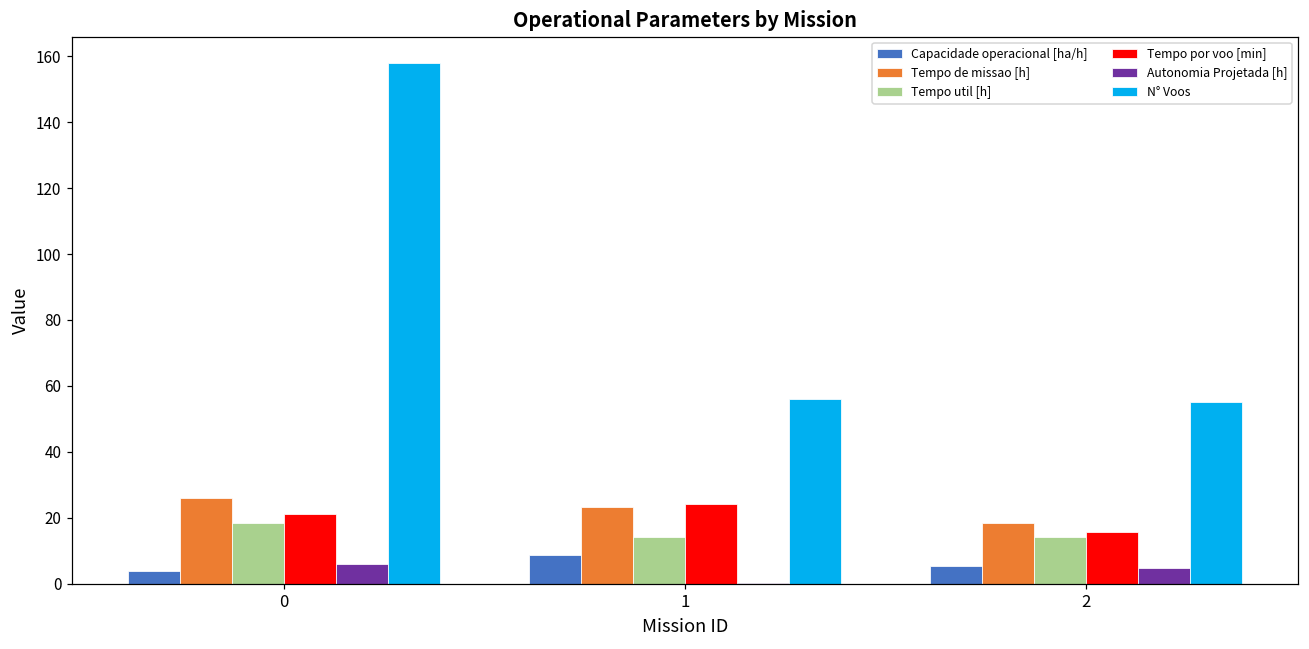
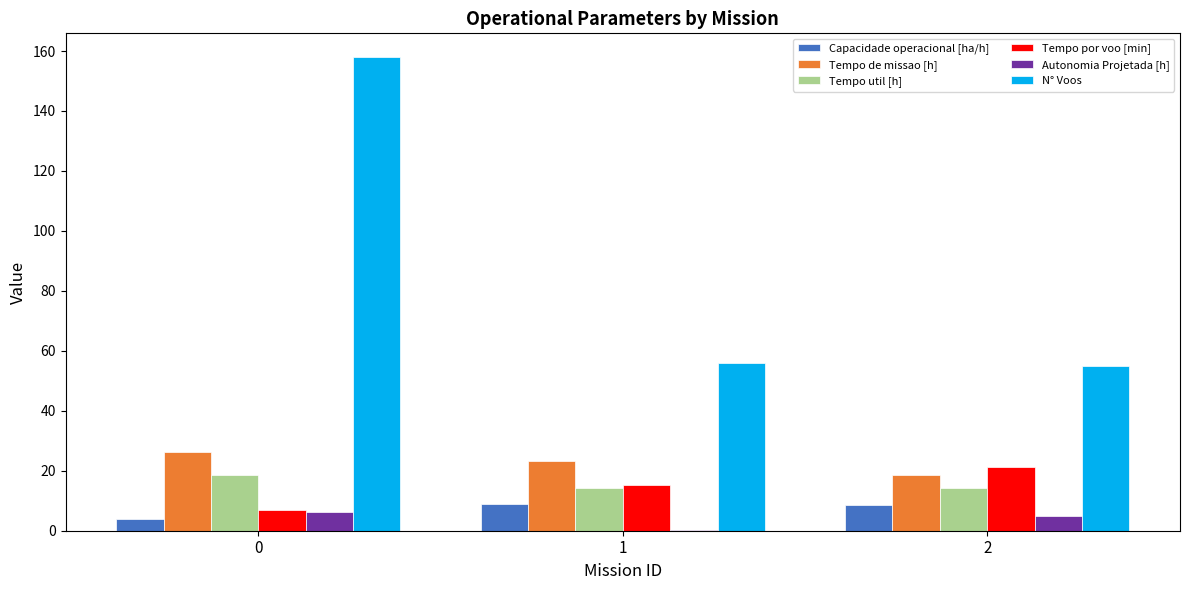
Tempo por voo [min], 0: 21 -> 7
Tempo por voo [min], 1: 24 -> 15
Capacidade operacional [ha/h], 2: 5 -> 9
Tempo por voo [min], 2: 16 -> 21
